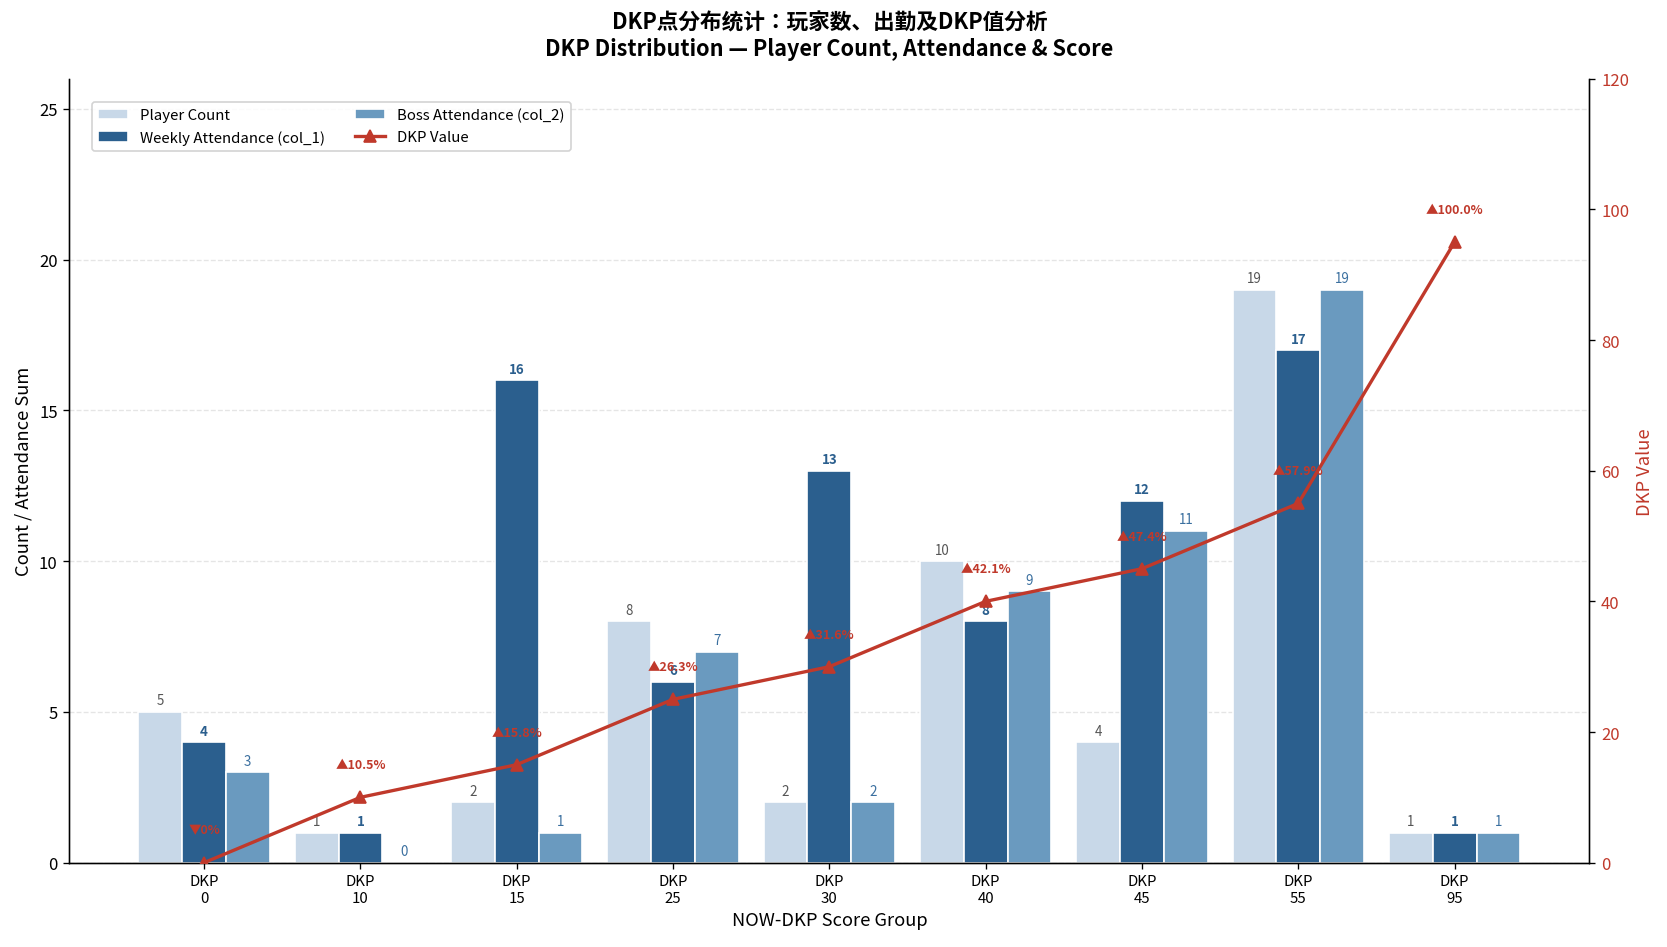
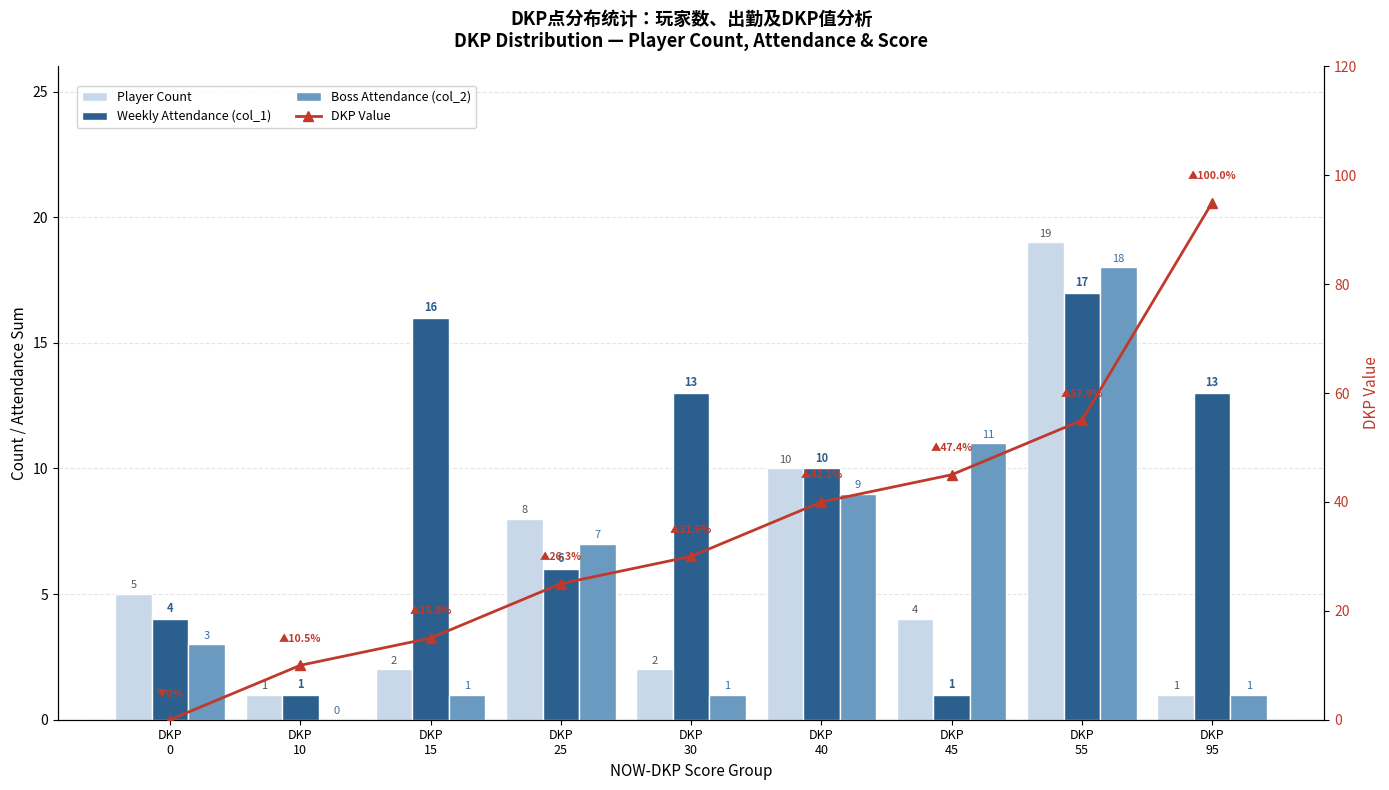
Boss Attendance (col_2), DKP 30: 2 -> 1
Weekly Attendance (col_1), DKP 40: 8 -> 10
Weekly Attendance (col_1), DKP 45: 12 -> 1
Boss Attendance (col_2), DKP 55: 19 -> 18
Weekly Attendance (col_1), DKP 95: 1 -> 13
